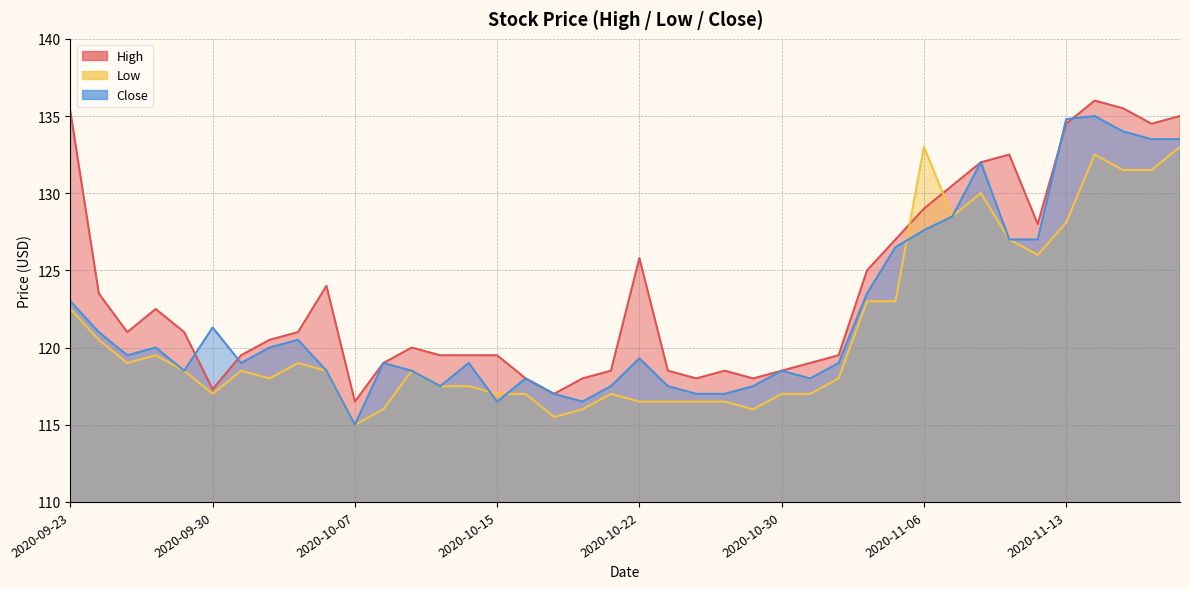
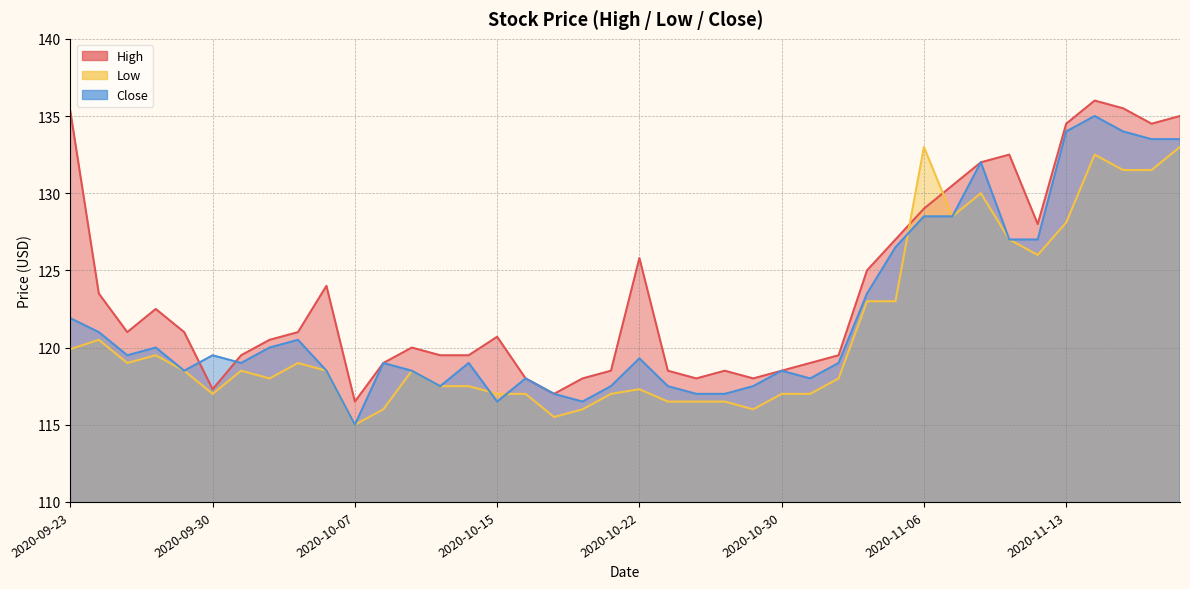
Low, 2020-09-23: 122.5 -> 119.9
Close, 2020-09-23: 123.0 -> 121.9
Close, 2020-09-30: 121.3 -> 119.5
High, 2020-10-15: 119.5 -> 120.7
Low, 2020-10-22: 116.5 -> 117.3
Close, 2020-11-06: 127.6 -> 128.5
Close, 2020-11-13: 134.8 -> 134.0
